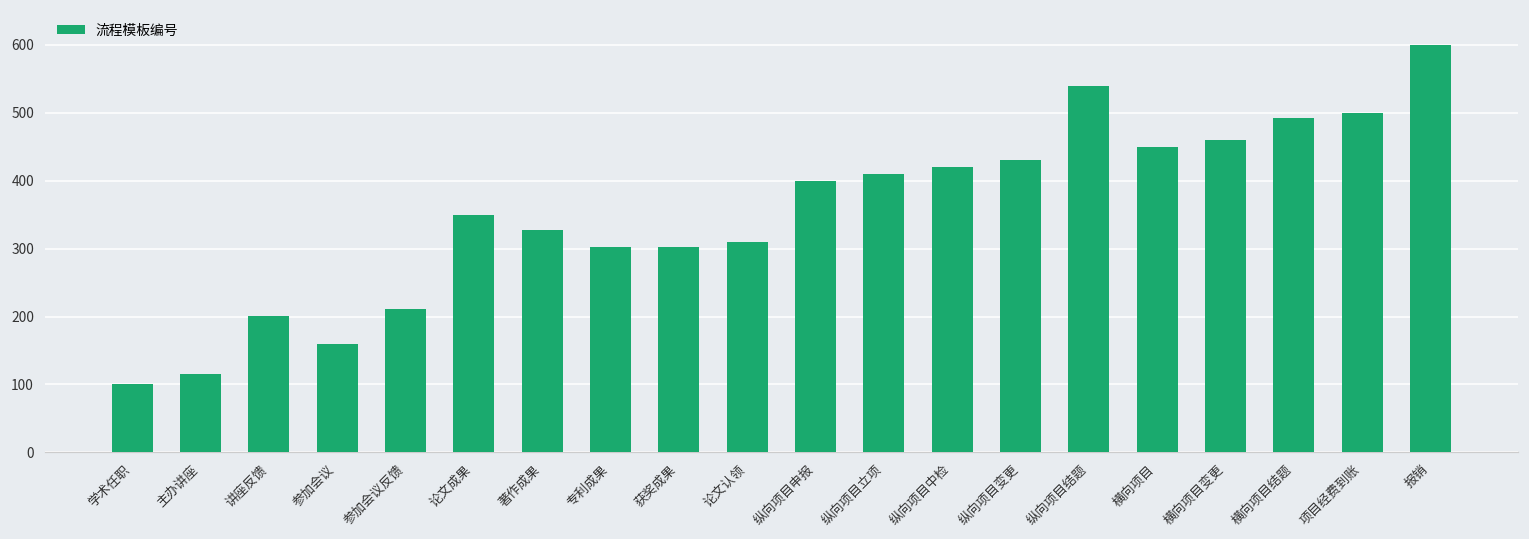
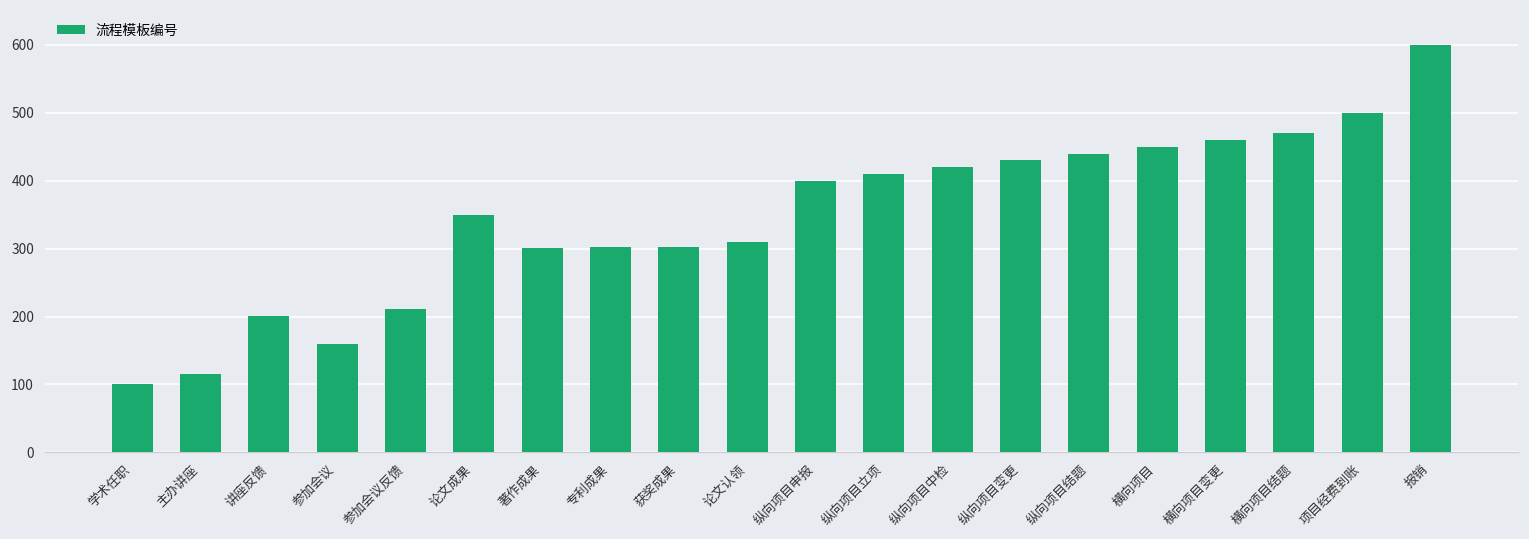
著作成果: 330 -> 300
纵向项目结题: 540 -> 440
横向项目结题: 490 -> 470
